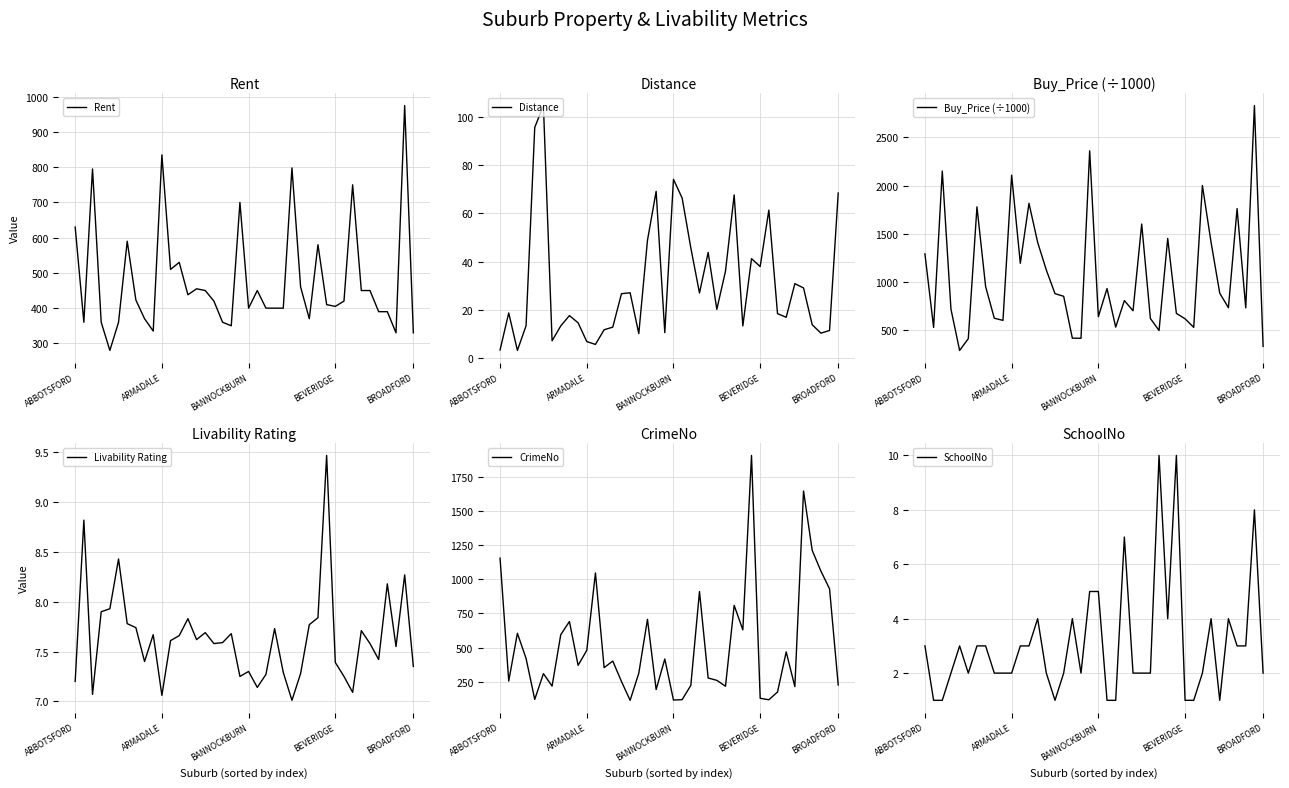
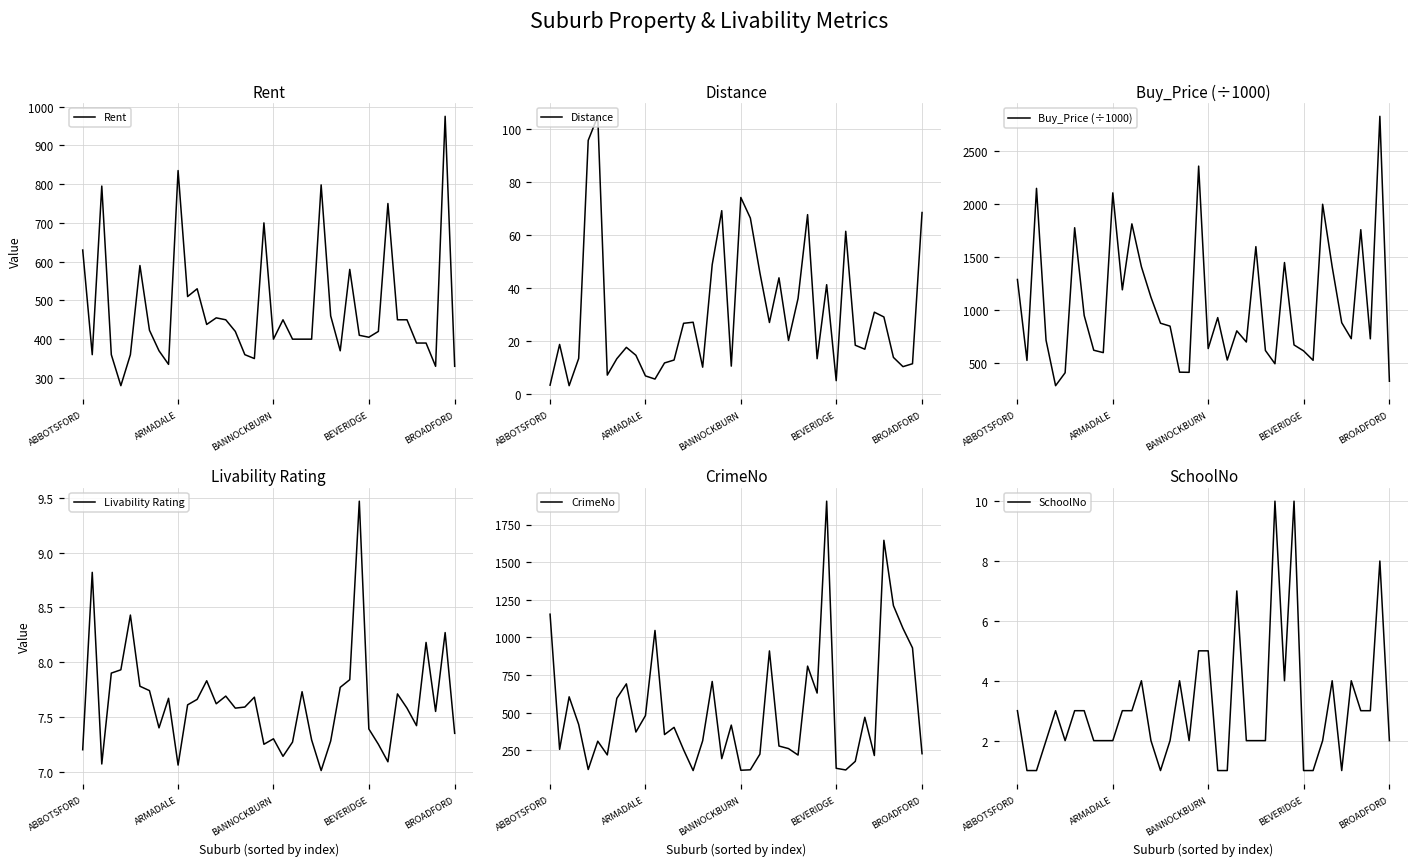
Distance, BEVERIDGE: 38 -> 5
